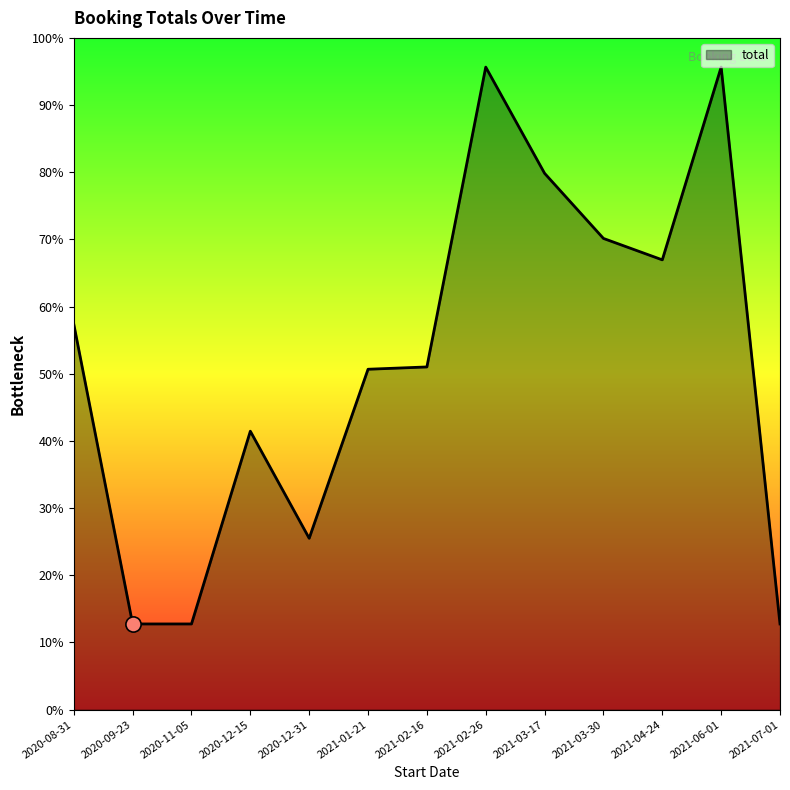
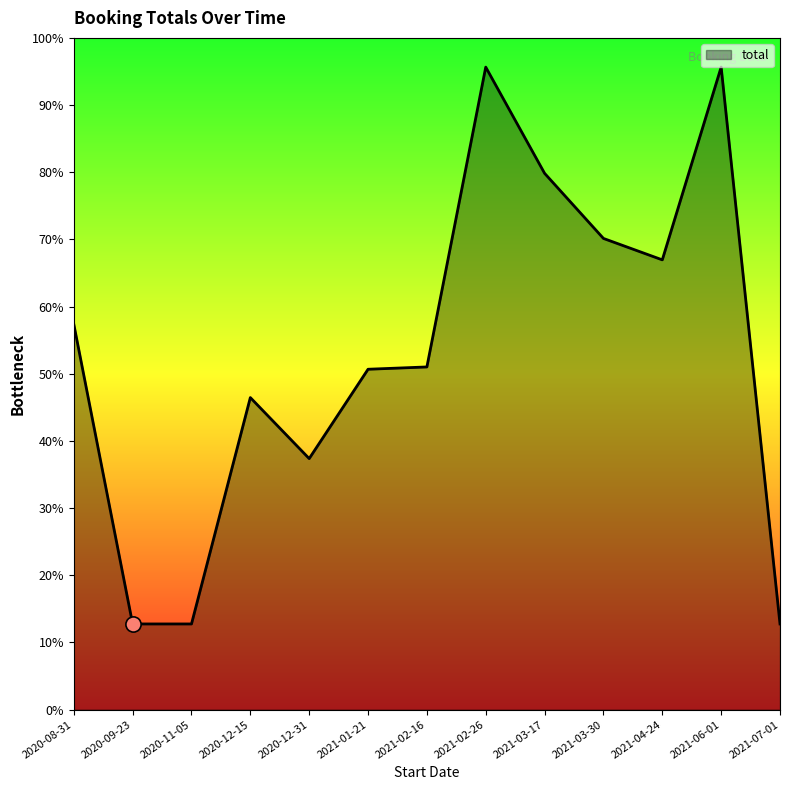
total, 2020-12-15: 41% -> 46%
total, 2020-12-31: 26% -> 37%
